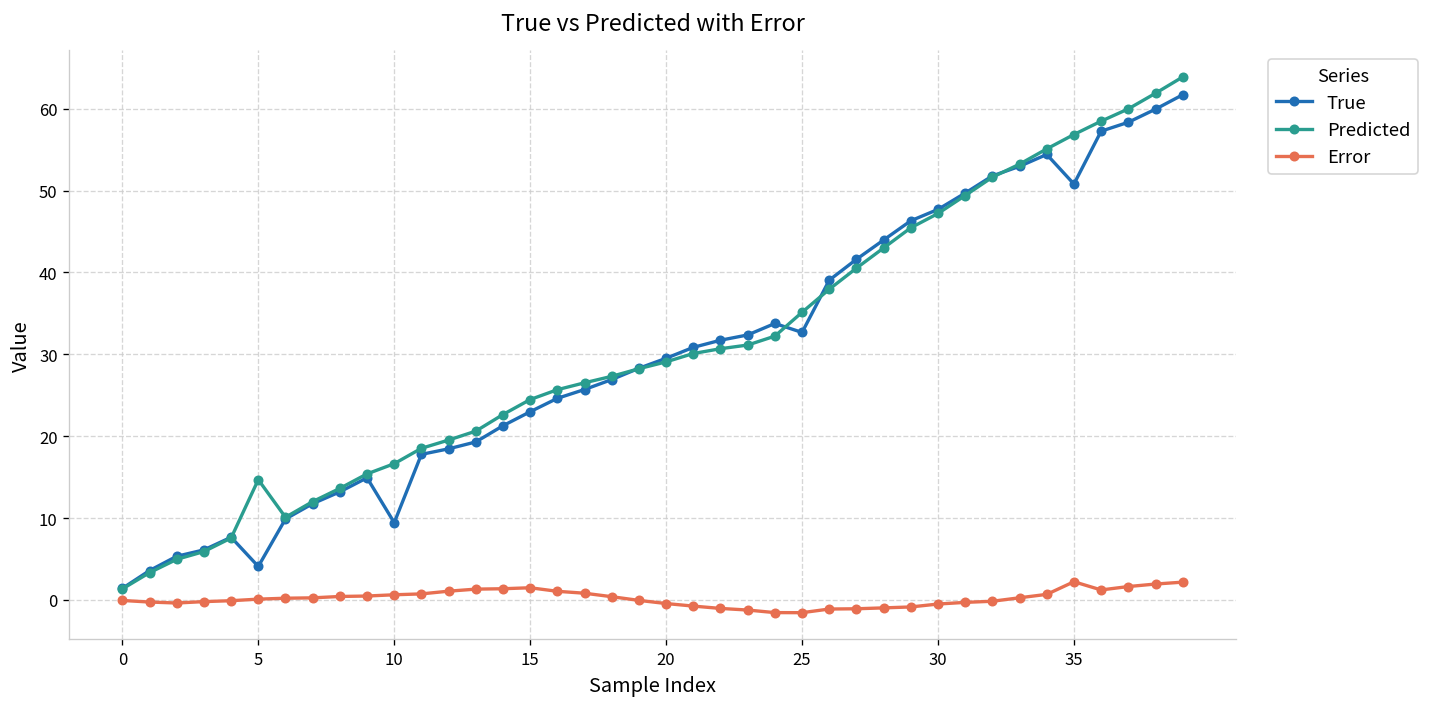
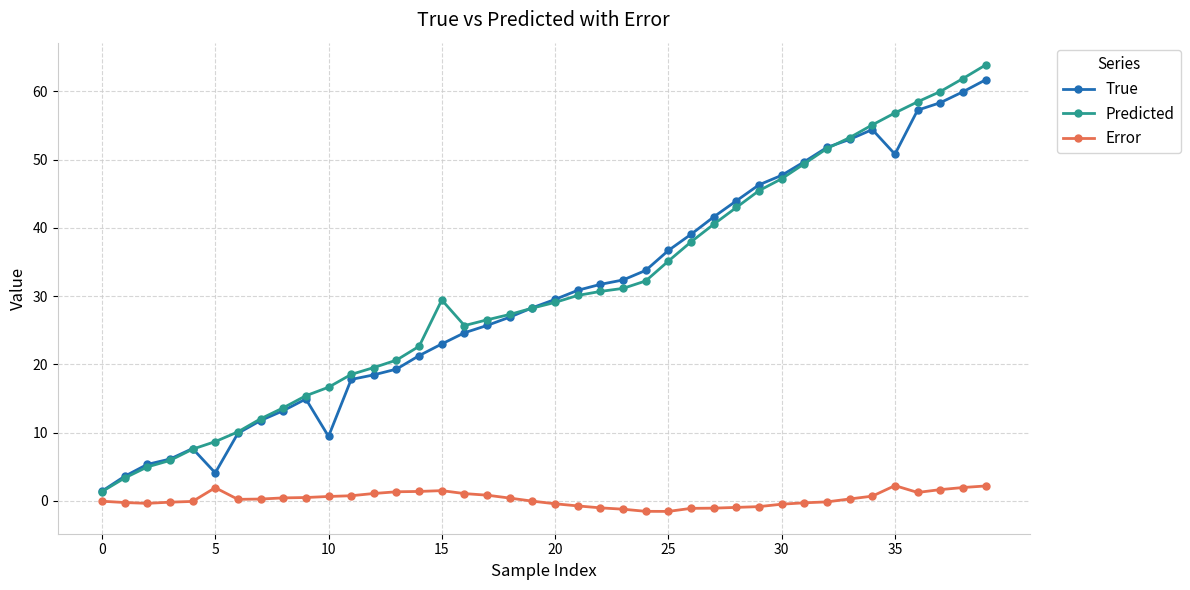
Predicted, 5: 15 -> 9
Error, 5: 0 -> 2
Predicted, 15: 24 -> 29
True, 25: 33 -> 37
